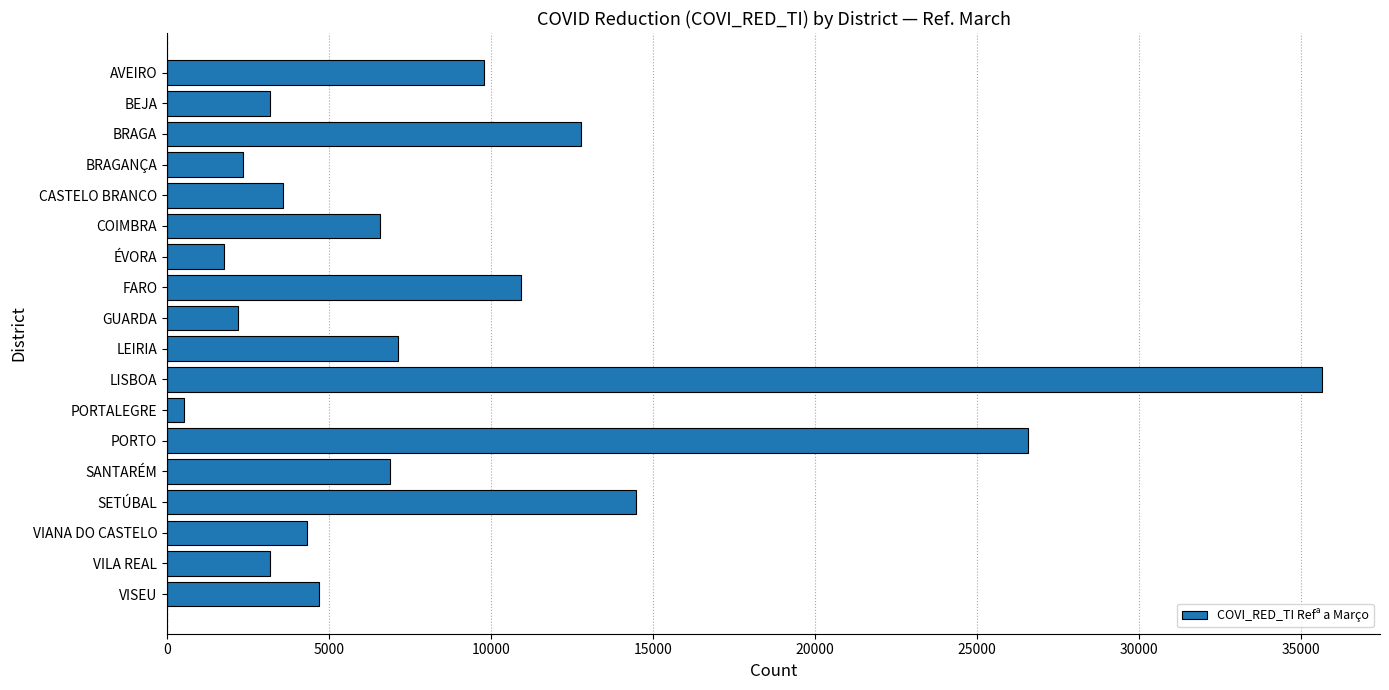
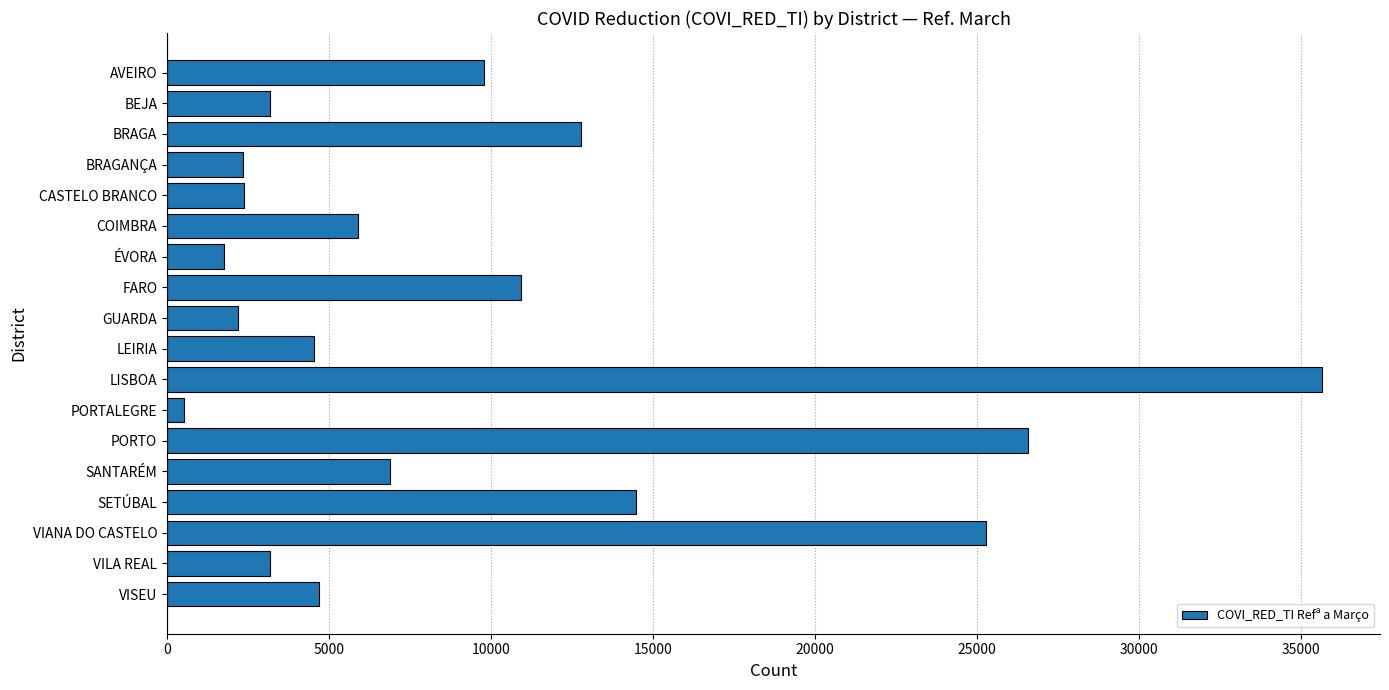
CASTELO BRANCO: 3600 -> 2400
COIMBRA: 6600 -> 5900
LEIRIA: 7100 -> 4500
VIANA DO CASTELO: 4300 -> 25300
